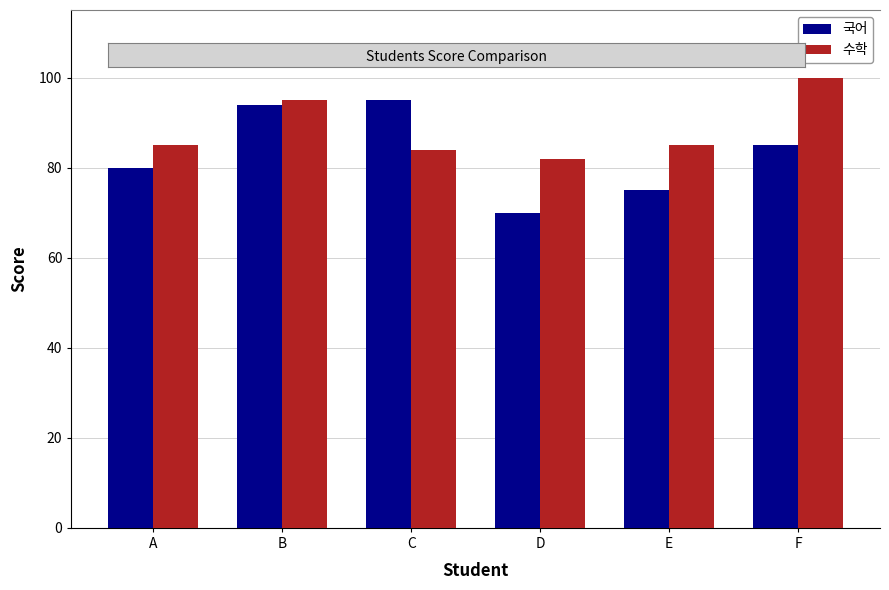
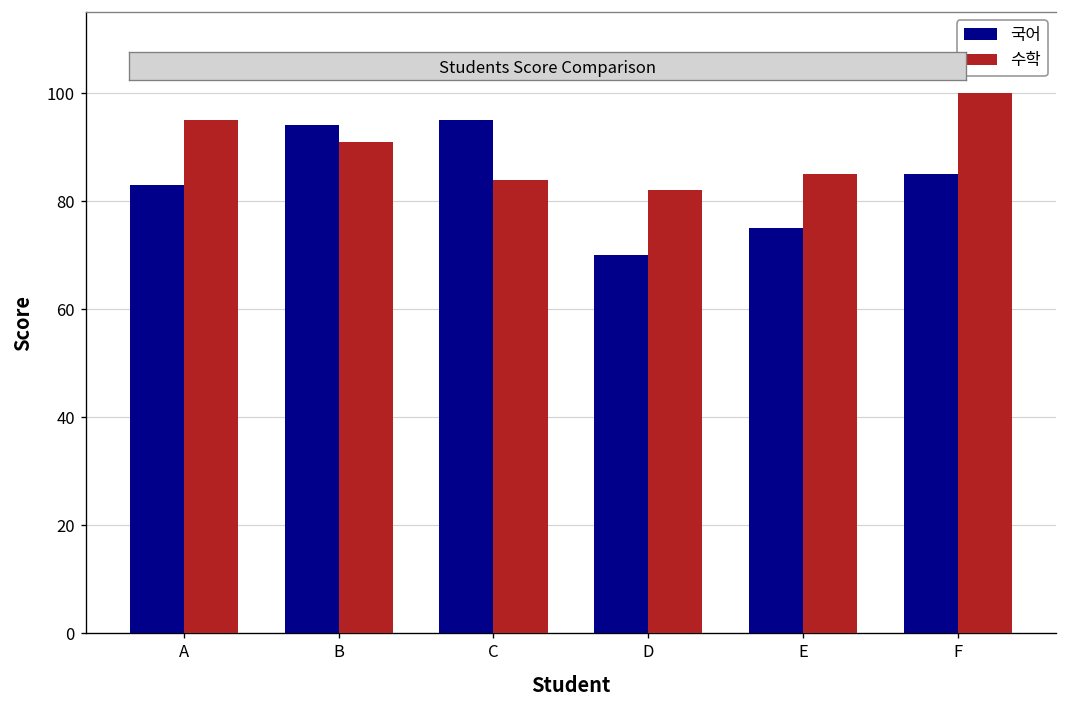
국어, A: 80 -> 83
수학, A: 85 -> 95
수학, B: 95 -> 91
